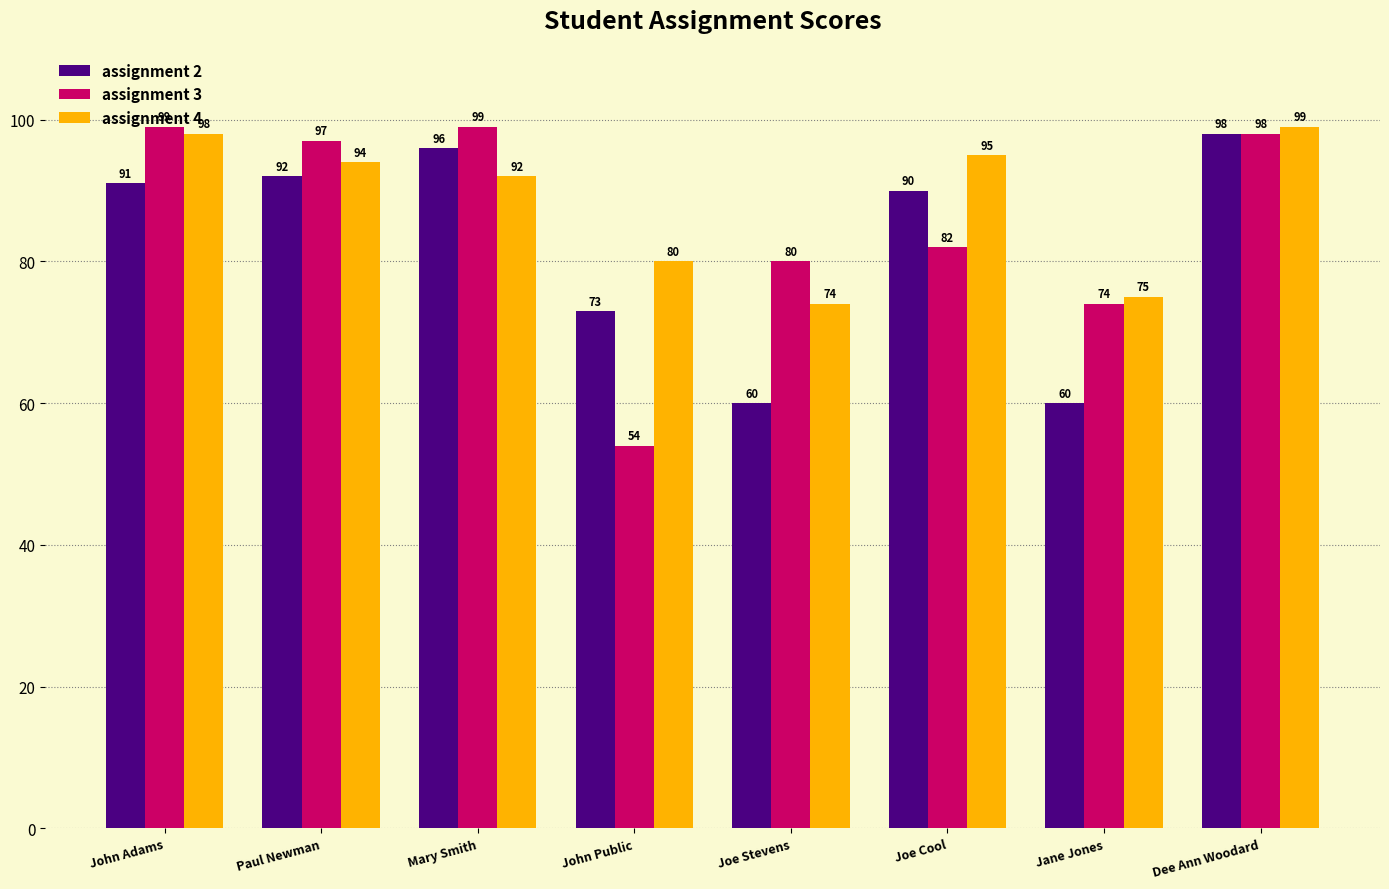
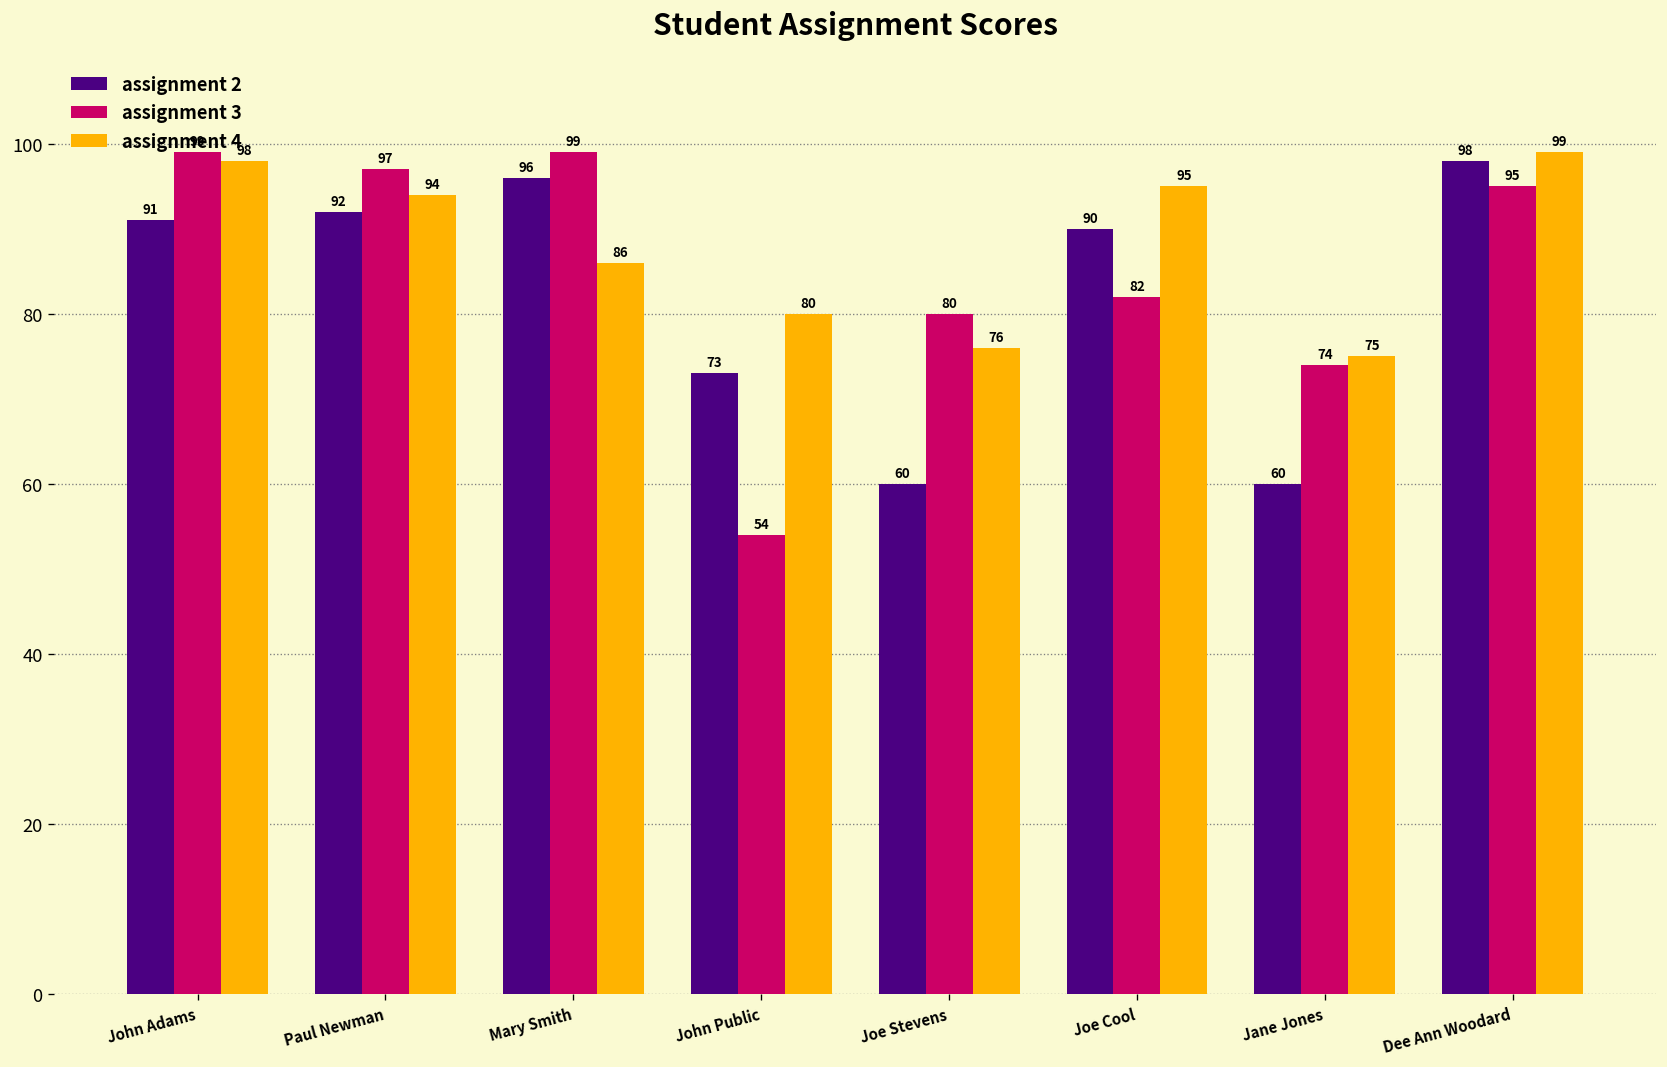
assignment 4, Mary Smith: 92 -> 86
assignment 4, Joe Stevens: 74 -> 76
assignment 3, Dee Ann Woodard: 98 -> 95
